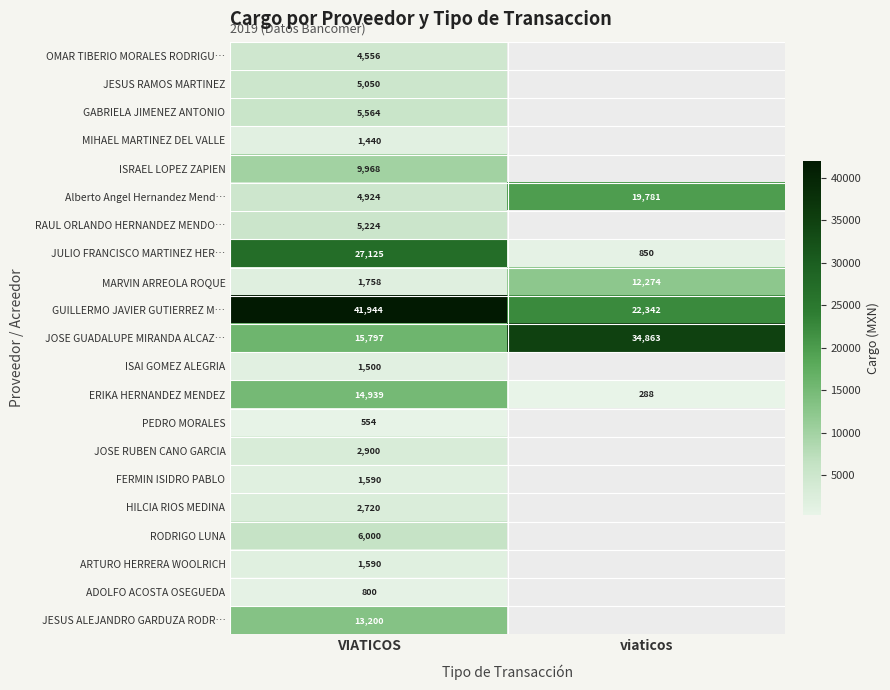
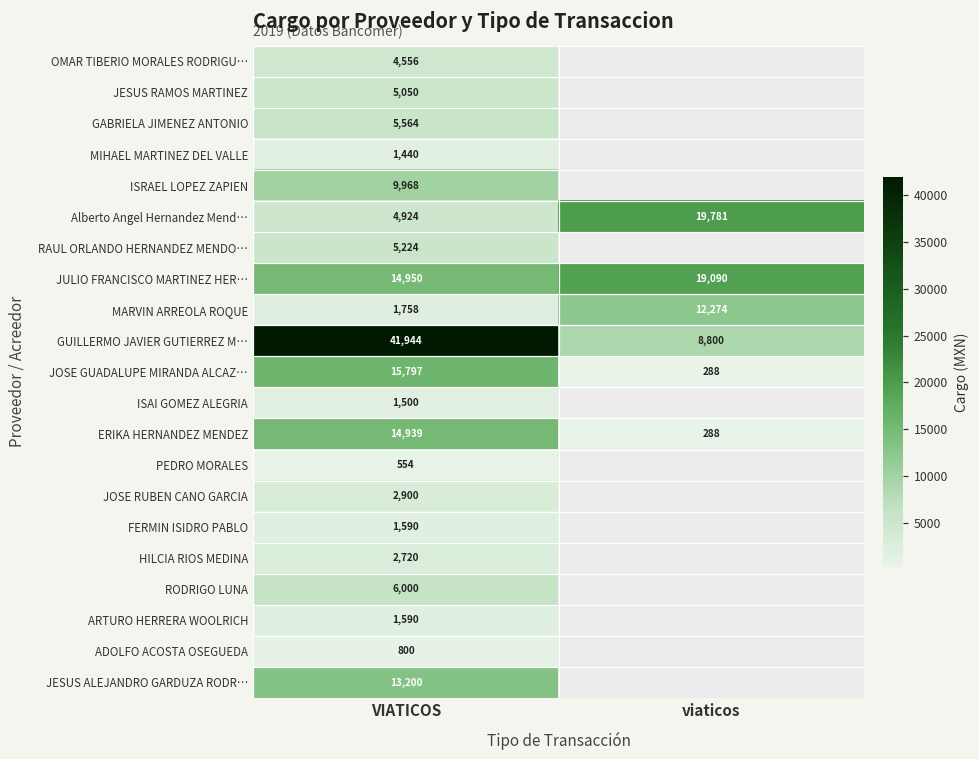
JULIO FRANCISCO MARTINEZ HER…, VIATICOS: 27,125 -> 14,950
JULIO FRANCISCO MARTINEZ HER…, viaticos: 850 -> 19,090
GUILLERMO JAVIER GUTIERREZ M…, viaticos: 22,342 -> 8,800
JOSE GUADALUPE MIRANDA ALCAZ…, viaticos: 34,863 -> 288
